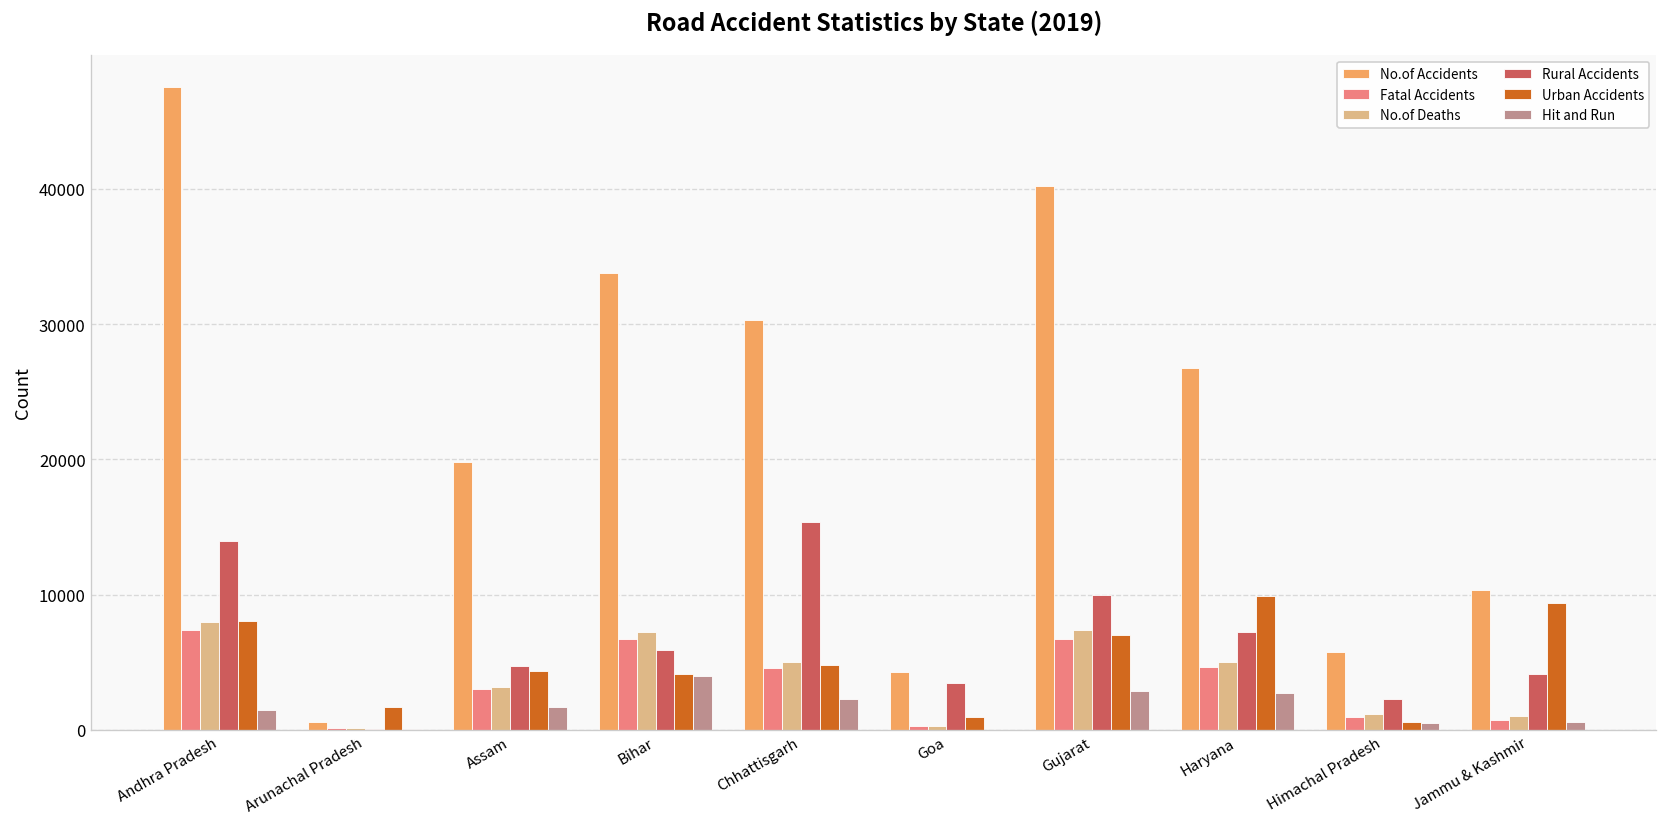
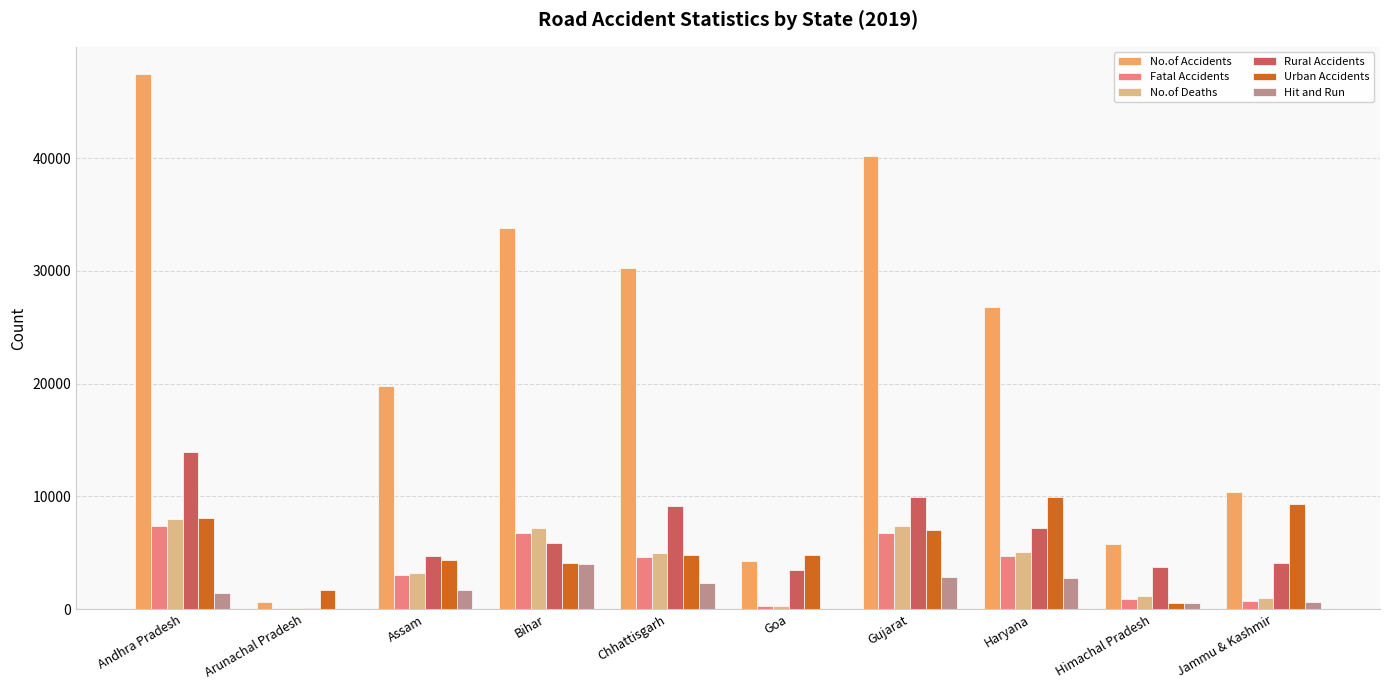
Rural Accidents, Chhattisgarh: 15300 -> 9100
Urban Accidents, Goa: 900 -> 4800
Rural Accidents, Himachal Pradesh: 2300 -> 3700
